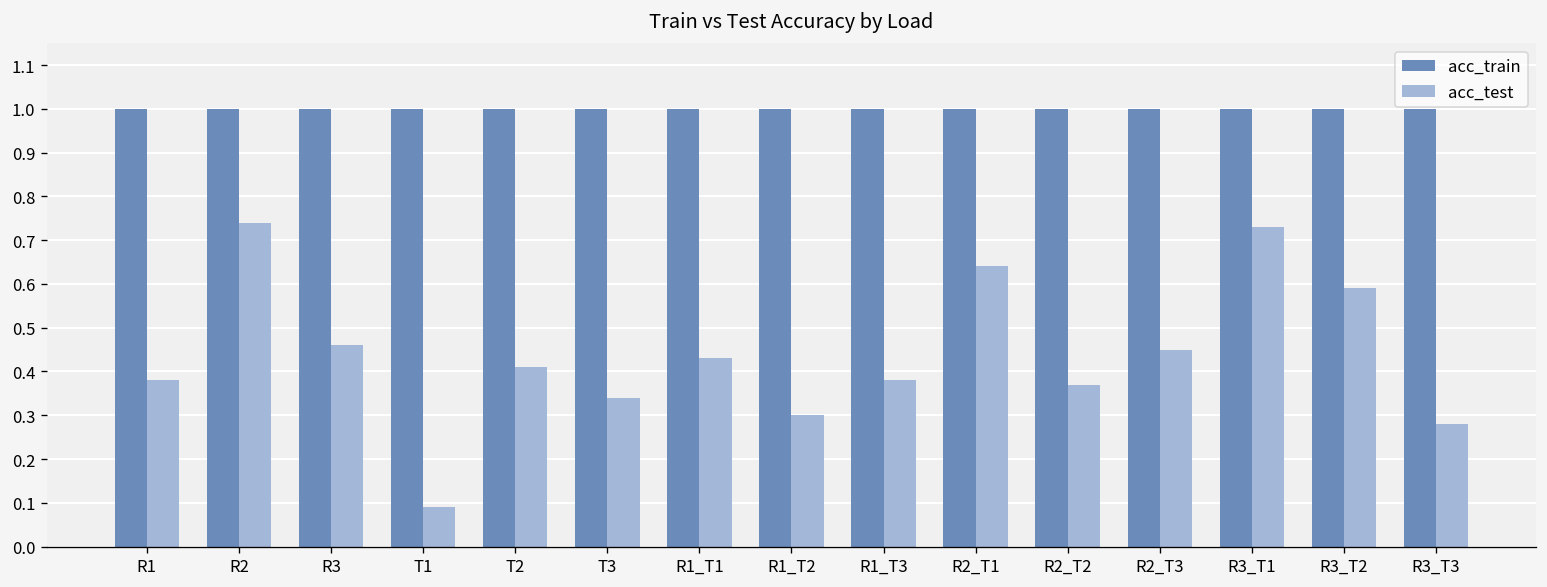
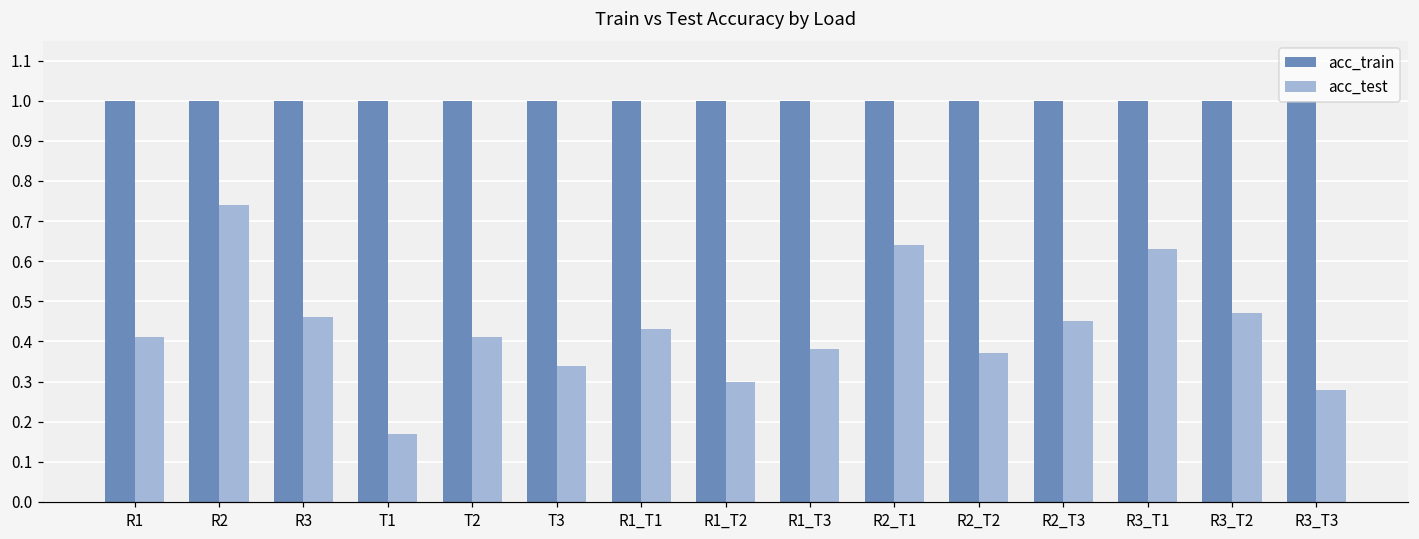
acc_test, R1: 0.38 -> 0.41
acc_test, T1: 0.09 -> 0.17
acc_test, R3_T1: 0.73 -> 0.63
acc_test, R3_T2: 0.59 -> 0.47
